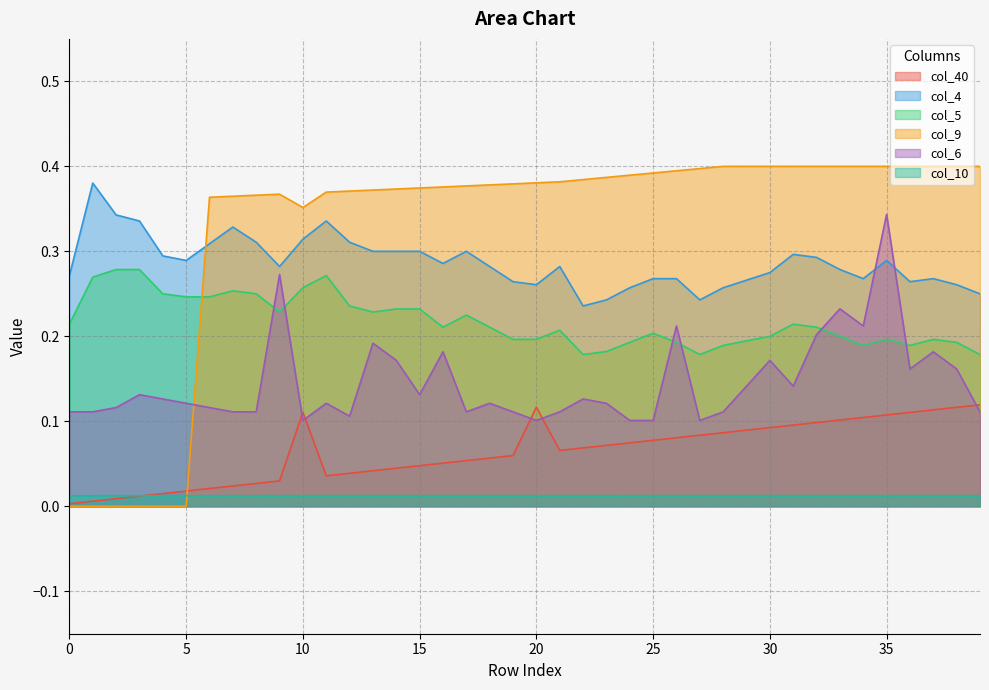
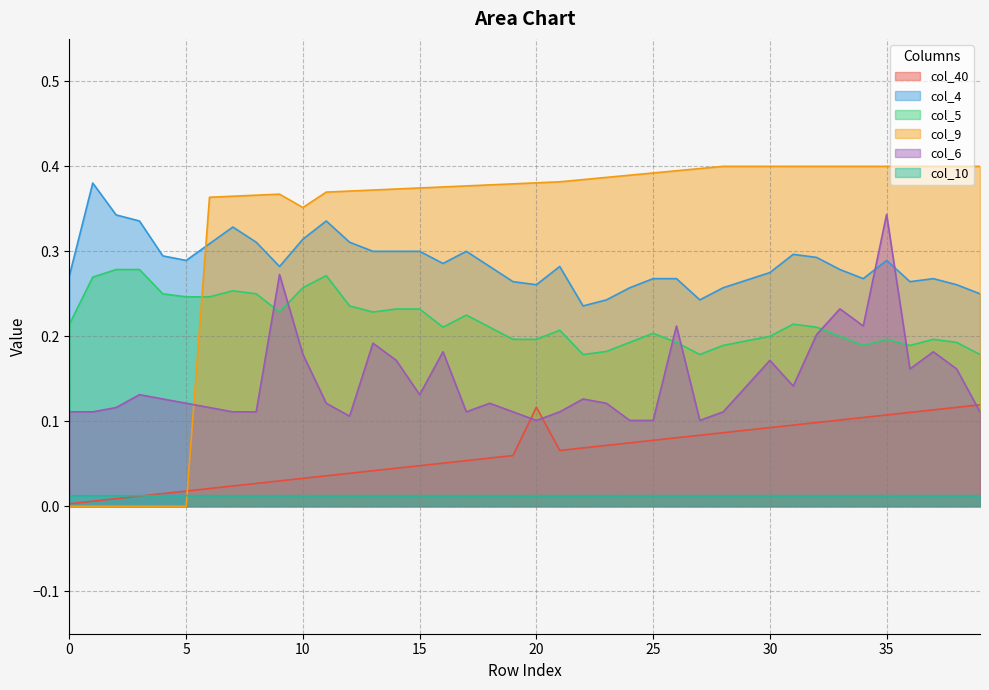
col_40, 10: 0.11 -> 0.03
col_6, 10: 0.10 -> 0.18
